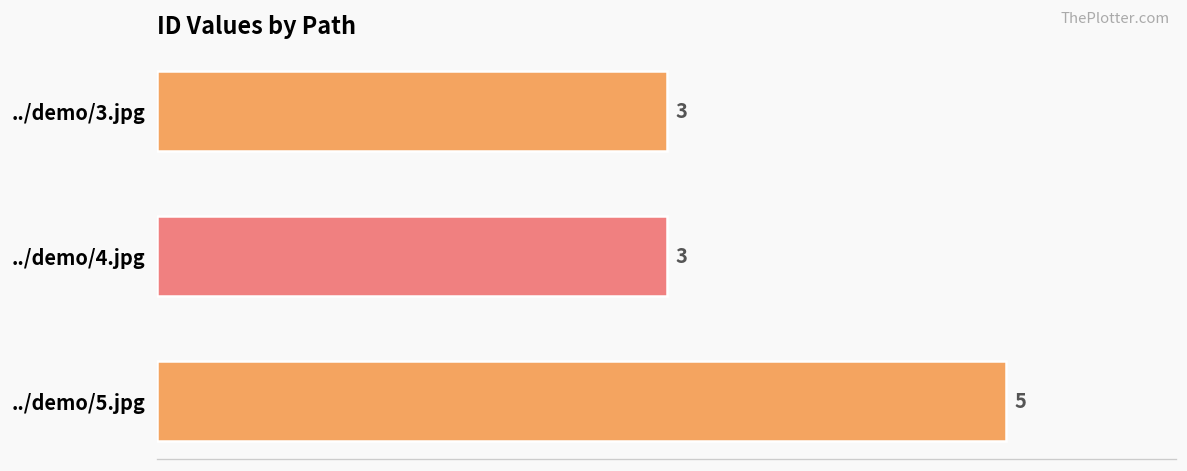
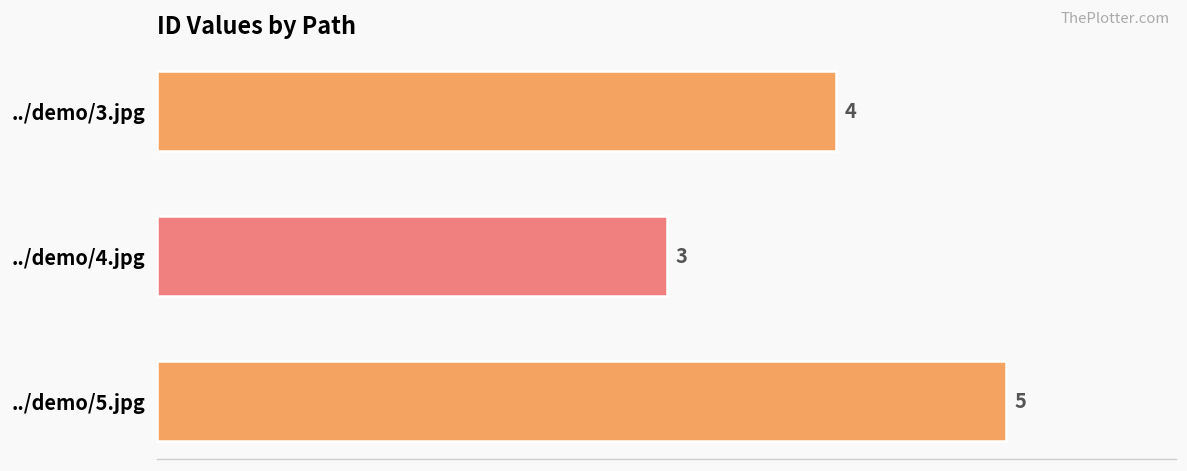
../demo/3.jpg: 3 -> 4
